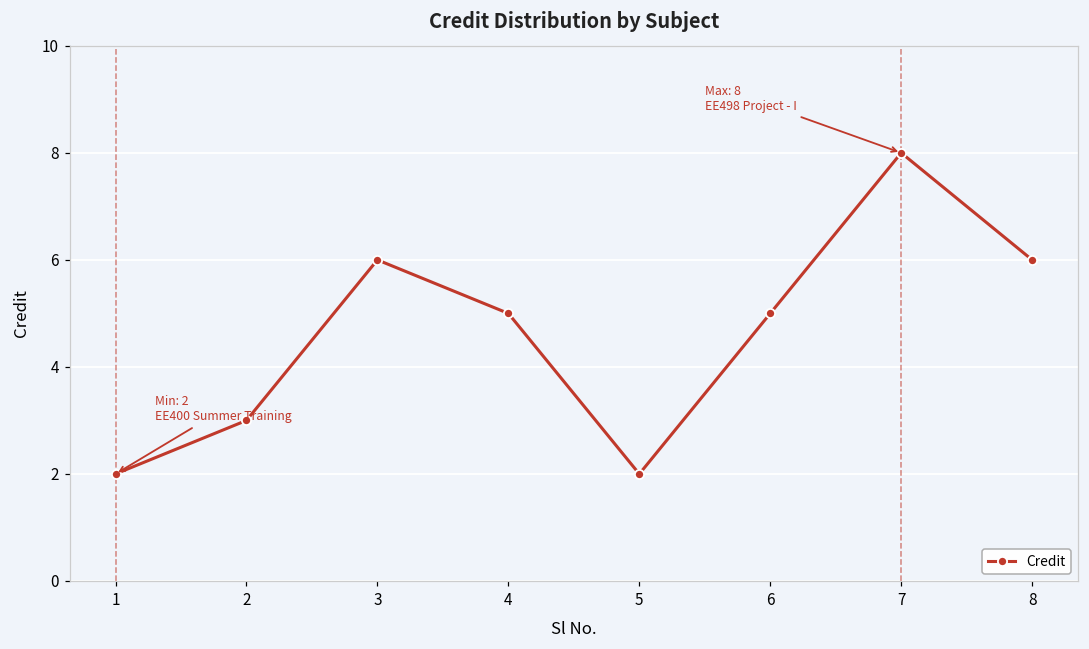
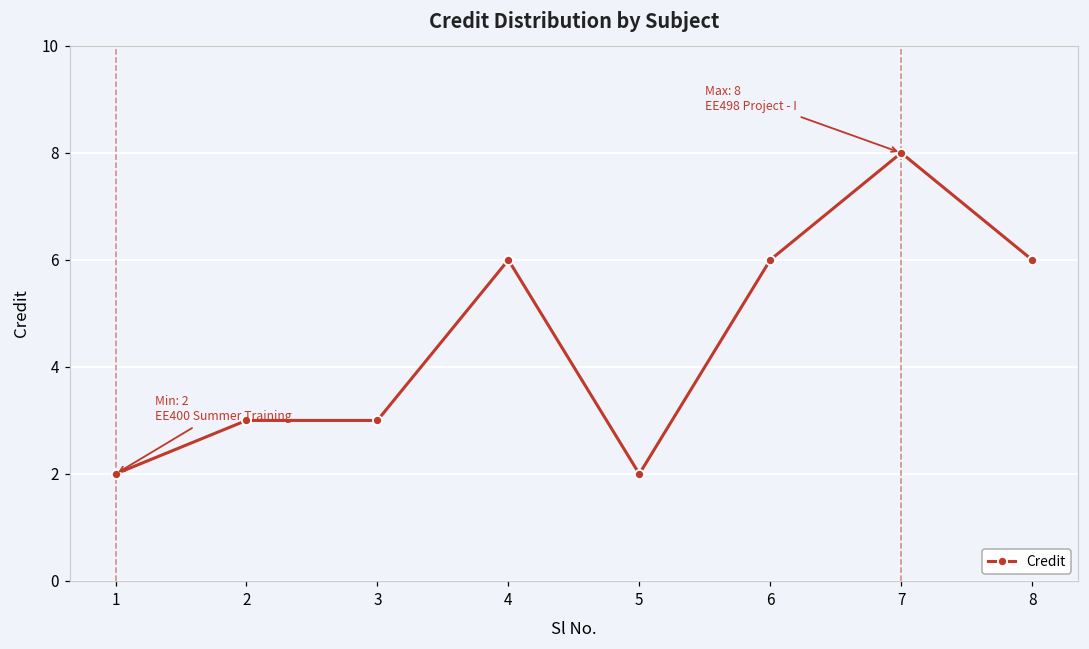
3: 6 -> 3
4: 5 -> 6
6: 5 -> 6
